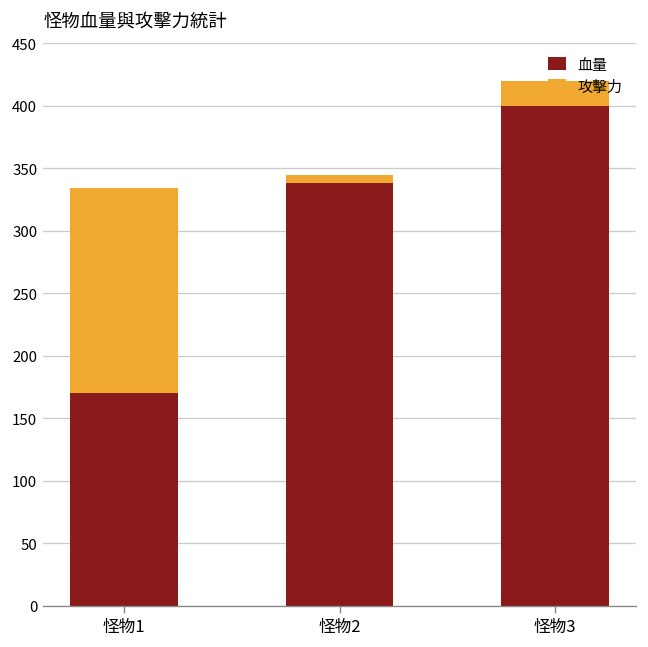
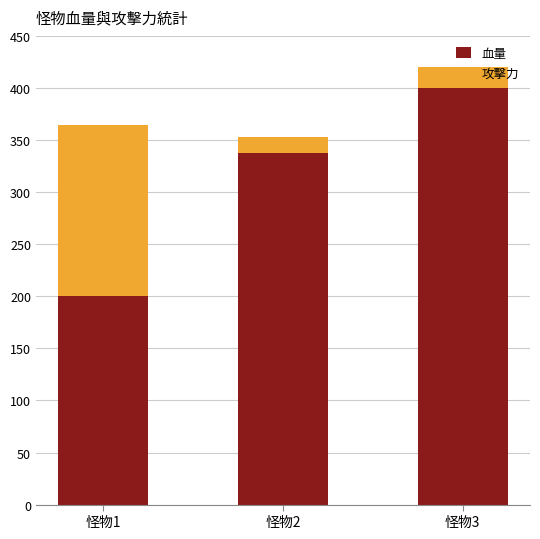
血量, 怪物1: 170 -> 200
攻擊力, 怪物2: 7 -> 15
